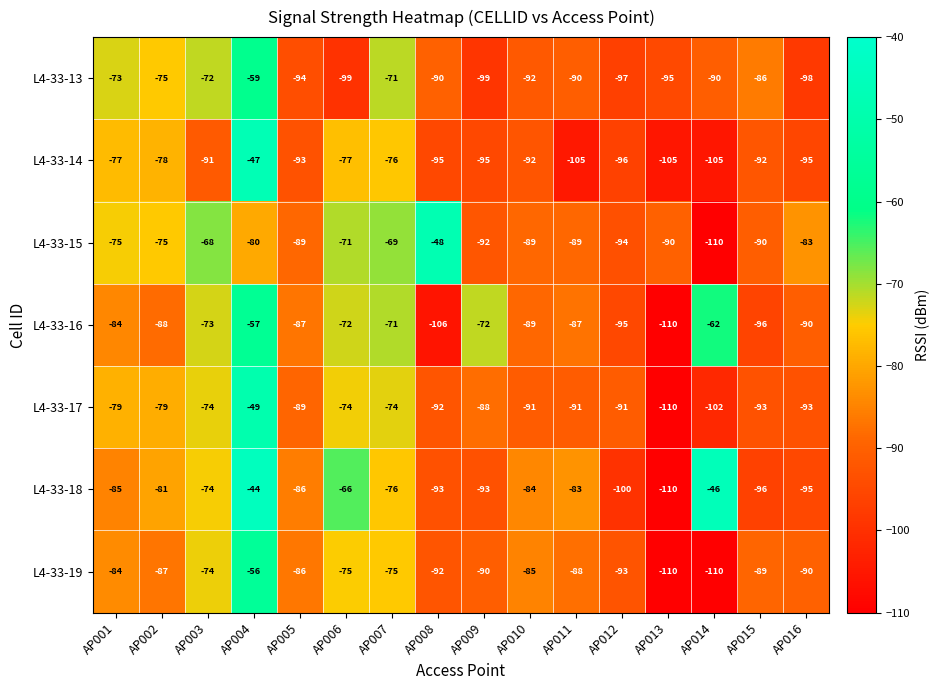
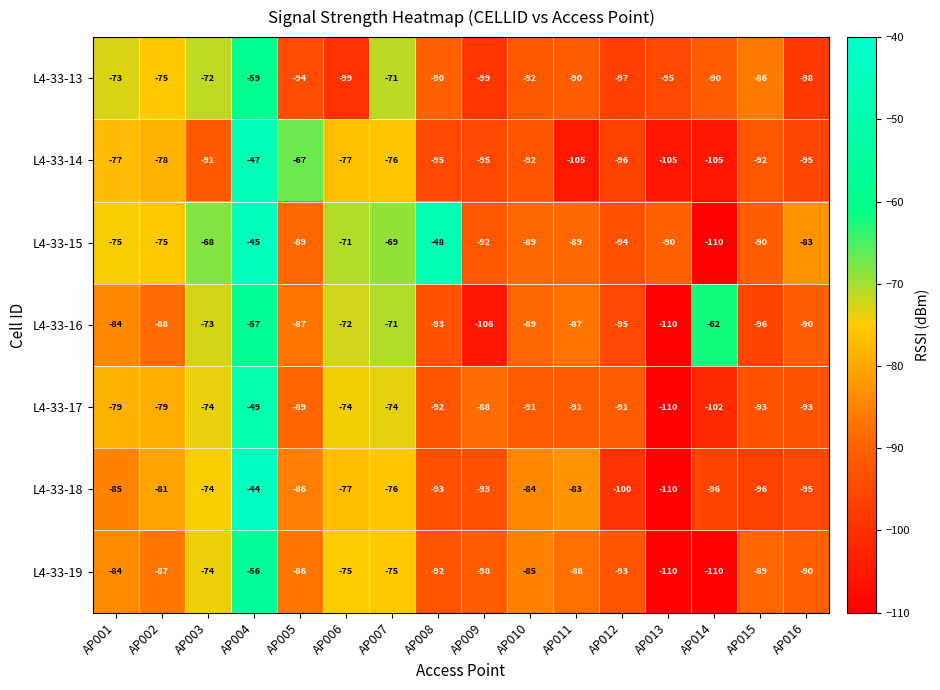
L4-33-14, AP005: -93 -> -67
L4-33-15, AP004: -80 -> -45
L4-33-16, AP008: -106 -> -93
L4-33-16, AP009: -72 -> -106
L4-33-18, AP006: -66 -> -77
L4-33-18, AP014: -46 -> -96
